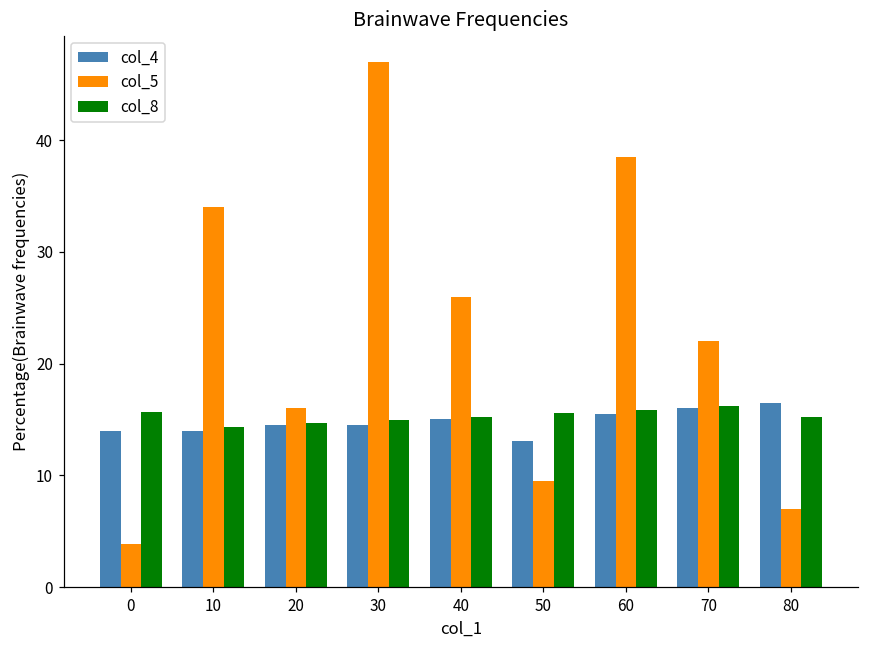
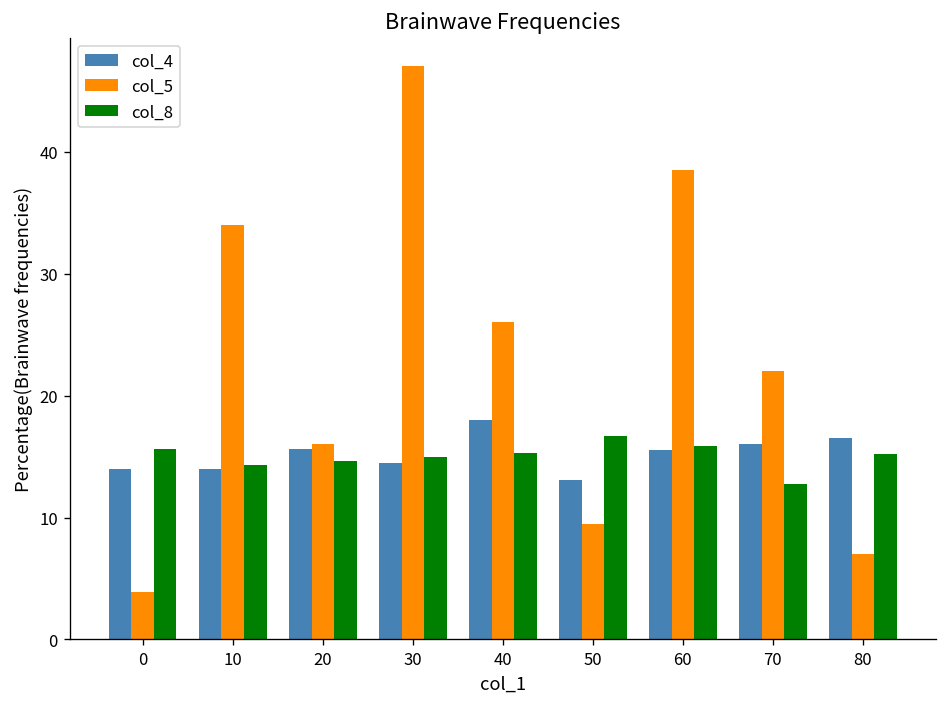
col_4, 20: 14.5 -> 15.6
col_4, 40: 15 -> 18
col_8, 50: 15.6 -> 16.7
col_8, 70: 16.2 -> 12.8
